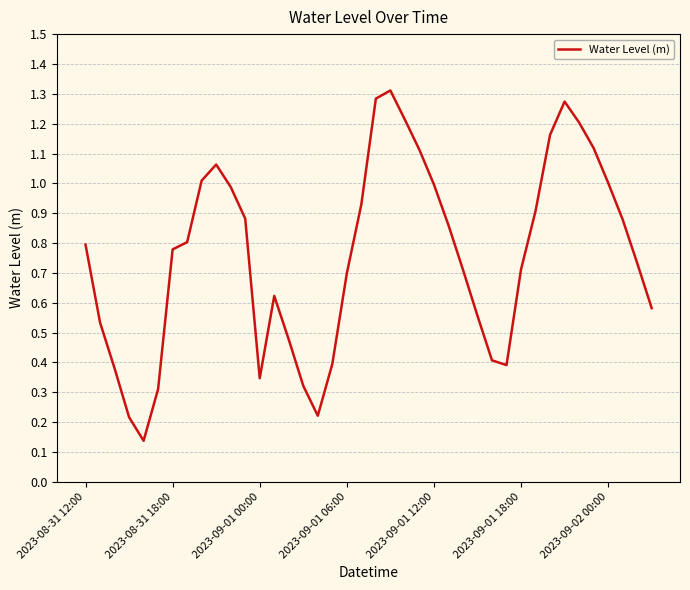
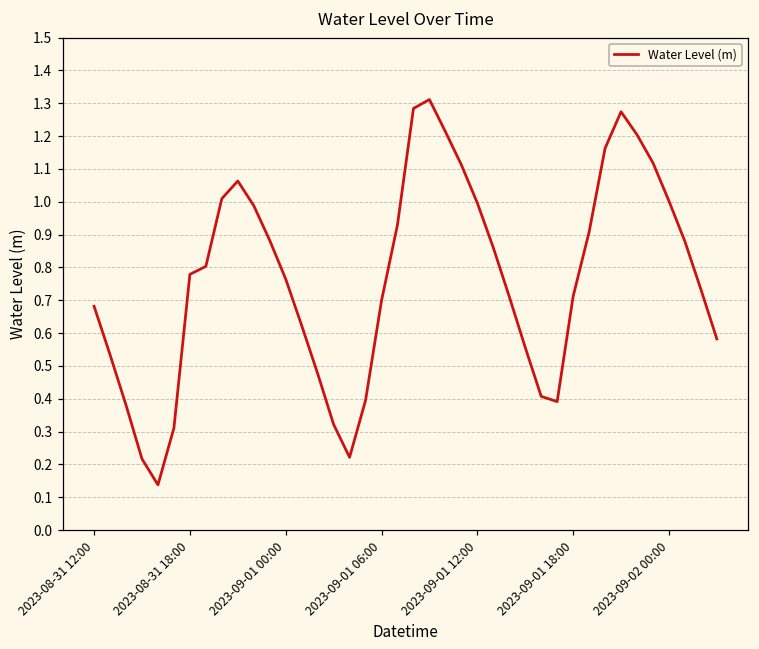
2023-08-31 12:00: 0.79 -> 0.68
2023-09-01 00:00: 0.35 -> 0.76
